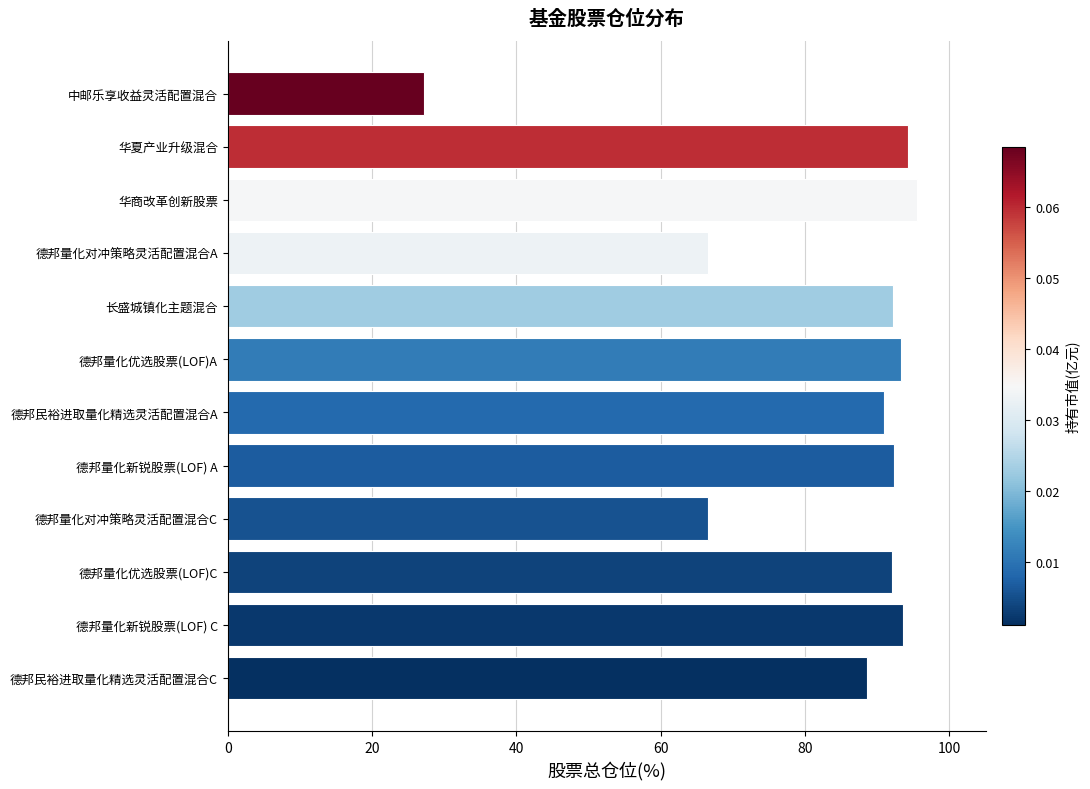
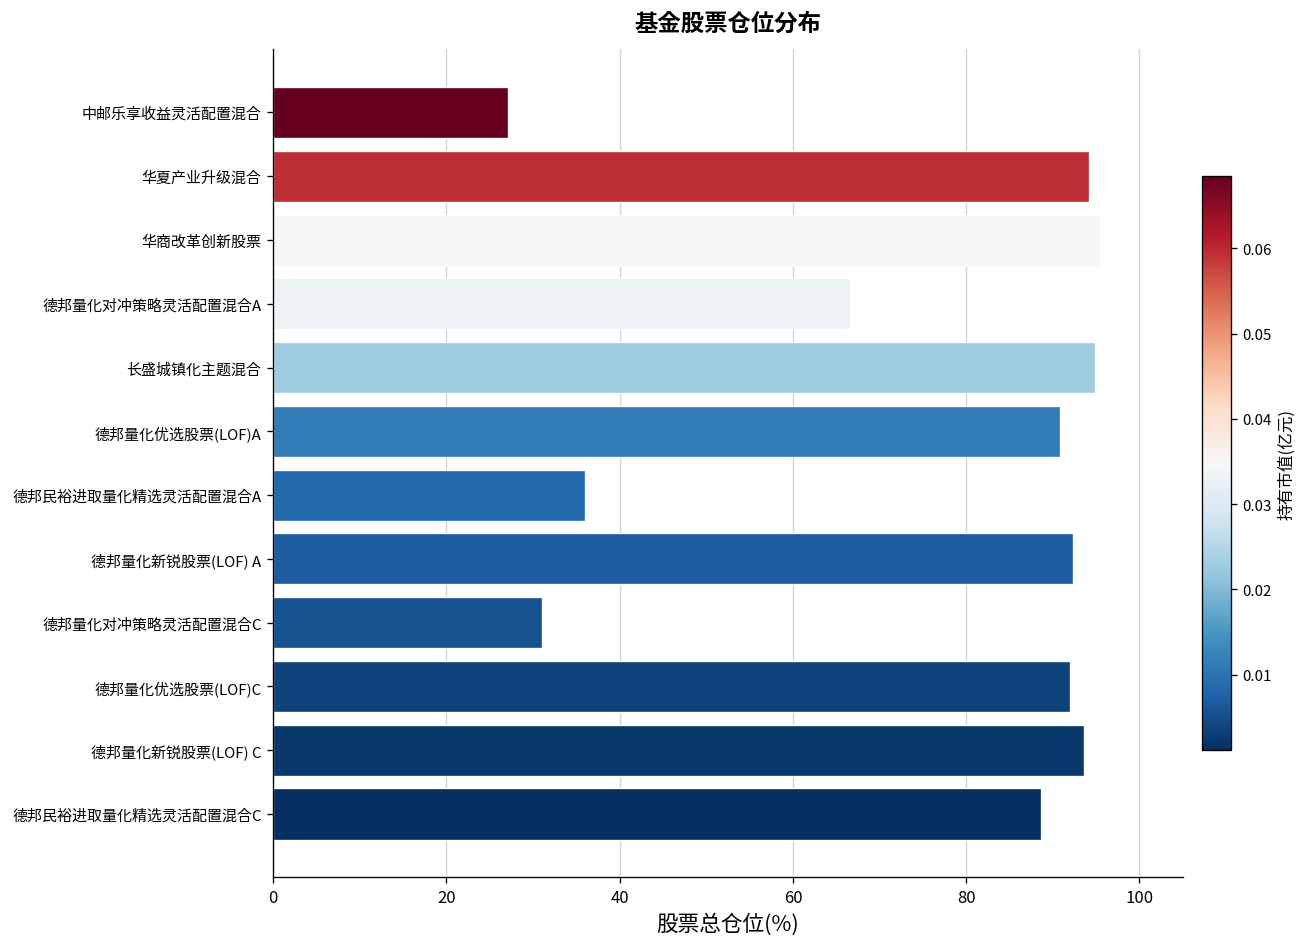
长盛城镇化主题混合: 92 -> 95
德邦量化优选股票(LOF)A: 93 -> 91
德邦民裕进取量化精选灵活配置混合A: 91 -> 36
德邦量化对冲策略灵活配置混合C: 67 -> 31
